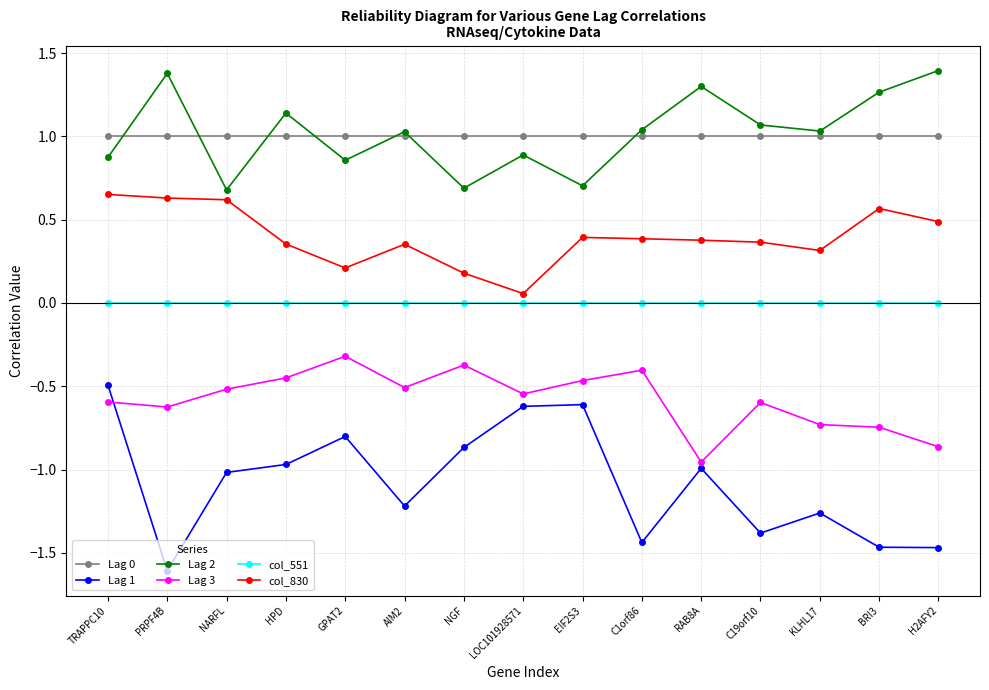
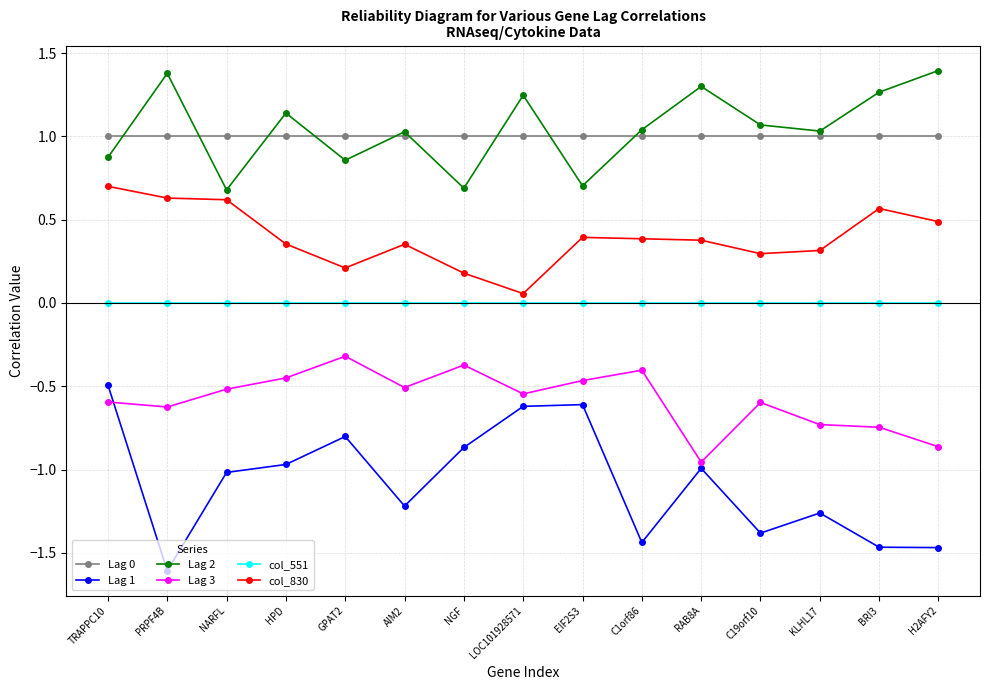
col_830, TRAPPC10: 0.65 -> 0.70
Lag 2, LOC101928571: 0.89 -> 1.25
col_830, C19orf10: 0.36 -> 0.30
